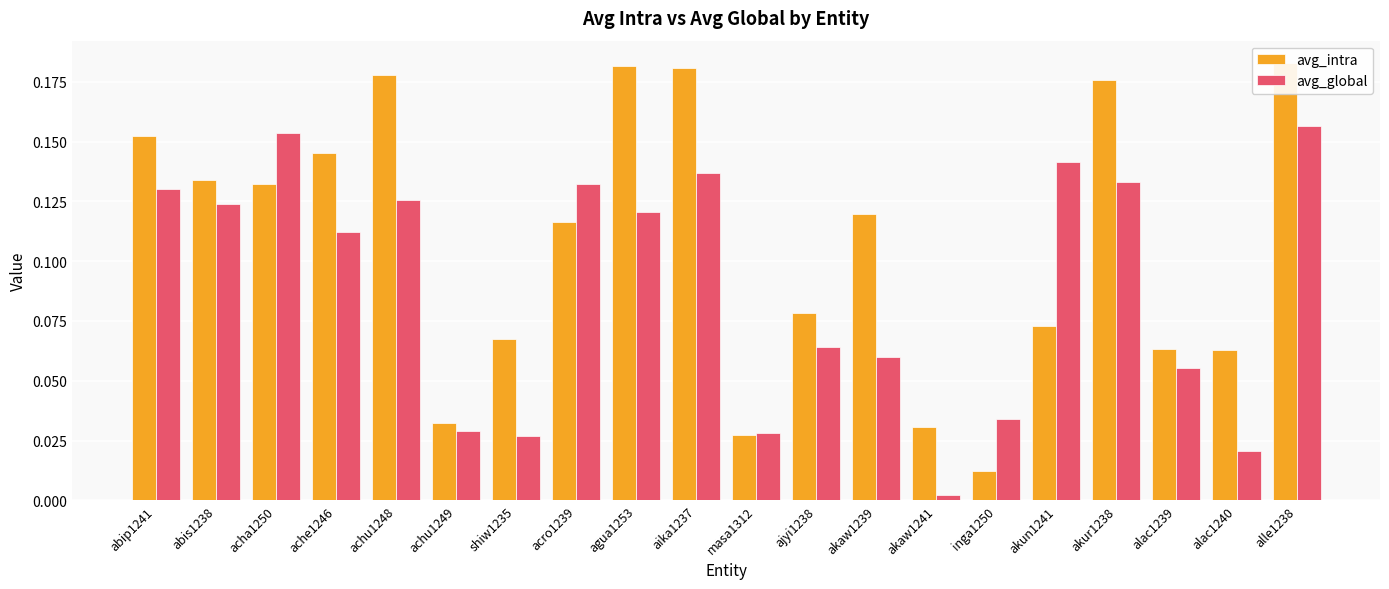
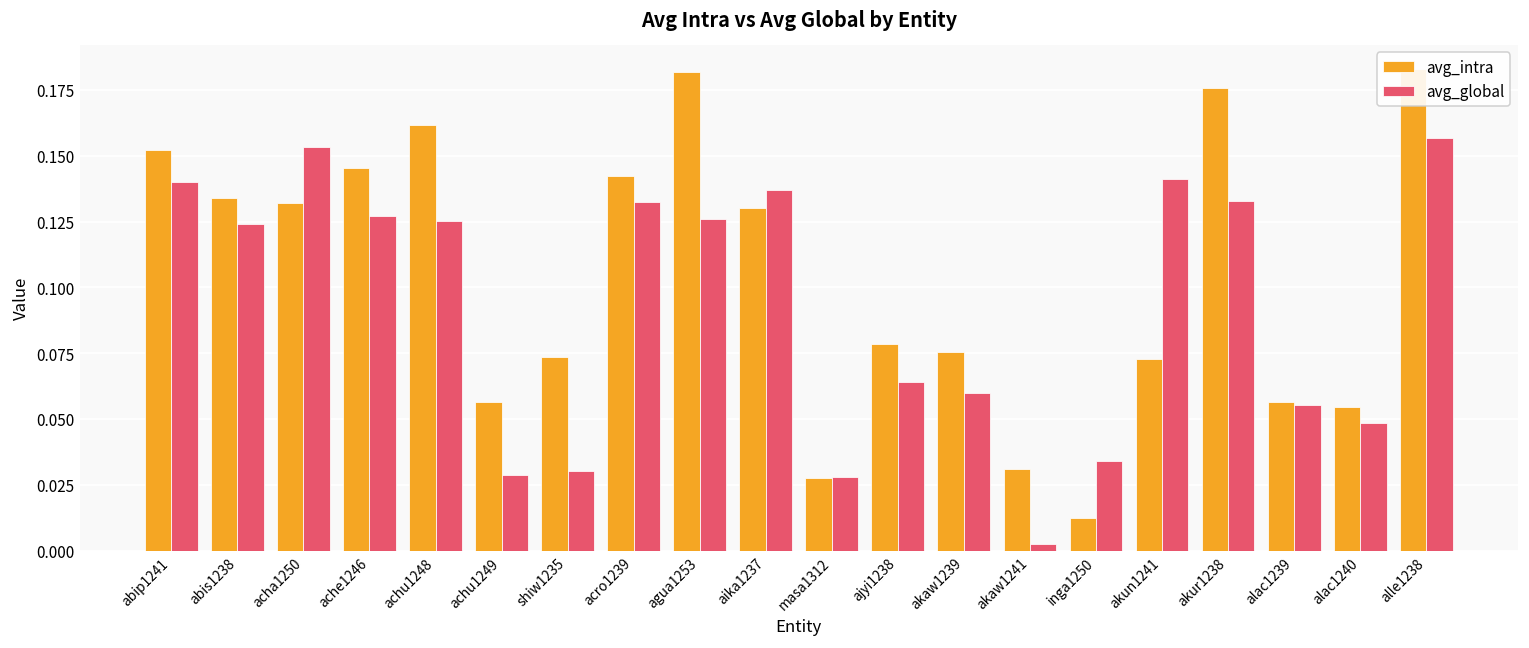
avg_global, abip1241: 0.130 -> 0.140
avg_global, ache1246: 0.112 -> 0.127
avg_intra, achu1248: 0.178 -> 0.162
avg_intra, achu1249: 0.032 -> 0.057
avg_intra, shiw1235: 0.067 -> 0.073
avg_global, shiw1235: 0.027 -> 0.030
avg_intra, acro1239: 0.116 -> 0.142
avg_global, agua1253: 0.121 -> 0.126
avg_intra, aika1237: 0.181 -> 0.130
avg_intra, akaw1239: 0.120 -> 0.075
avg_intra, alac1239: 0.063 -> 0.056
avg_intra, alac1240: 0.063 -> 0.055
avg_global, alac1240: 0.021 -> 0.049
